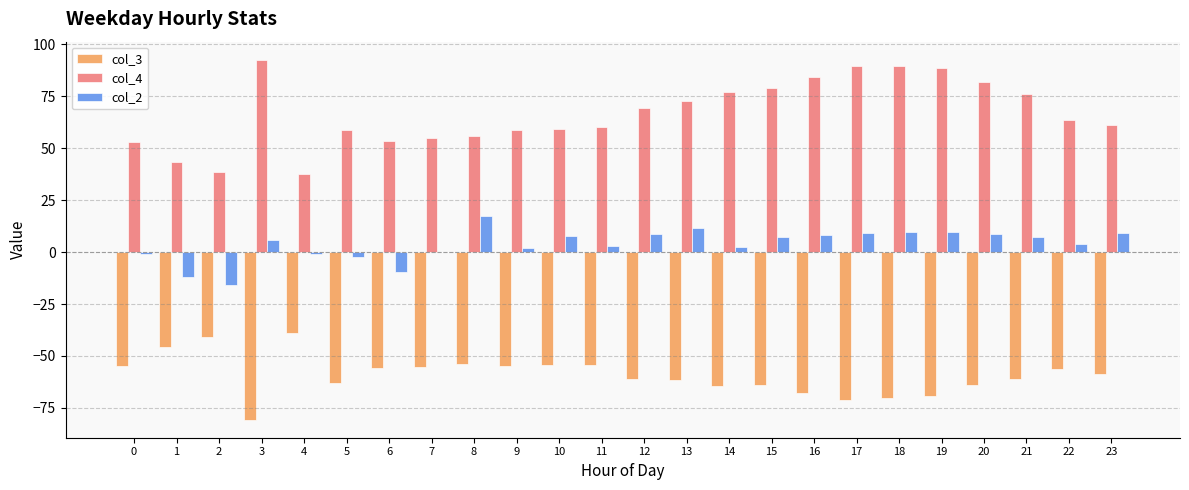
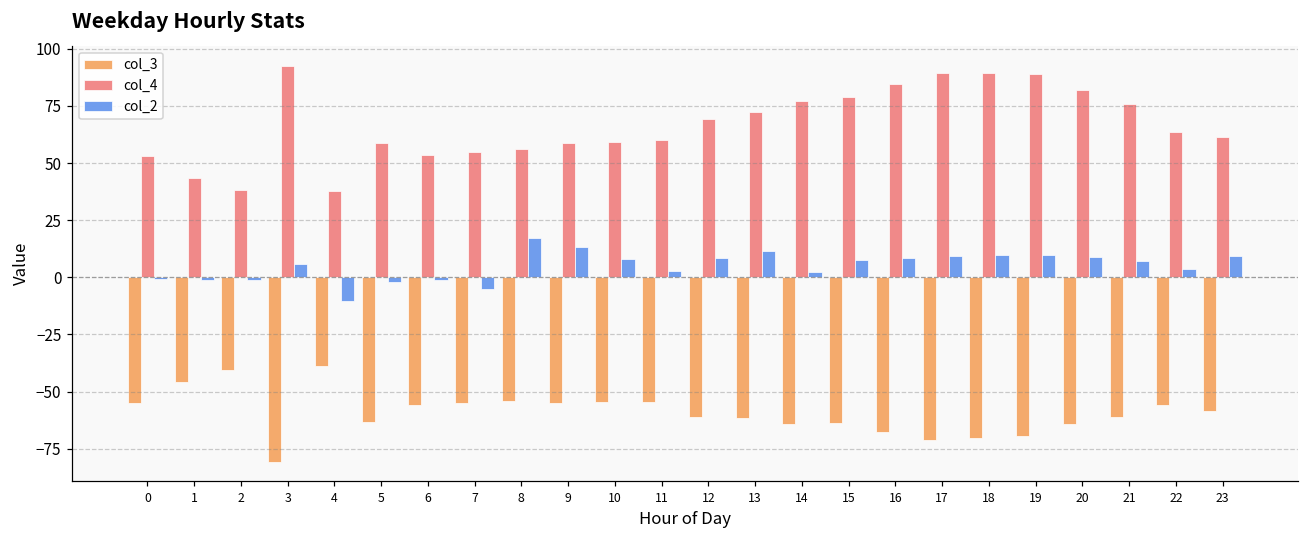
col_2, 1: -12 -> -1
col_2, 2: -16 -> -1
col_2, 4: -1 -> -10
col_2, 6: -10 -> -1
col_2, 7: 0 -> -5
col_2, 9: 2 -> 13
